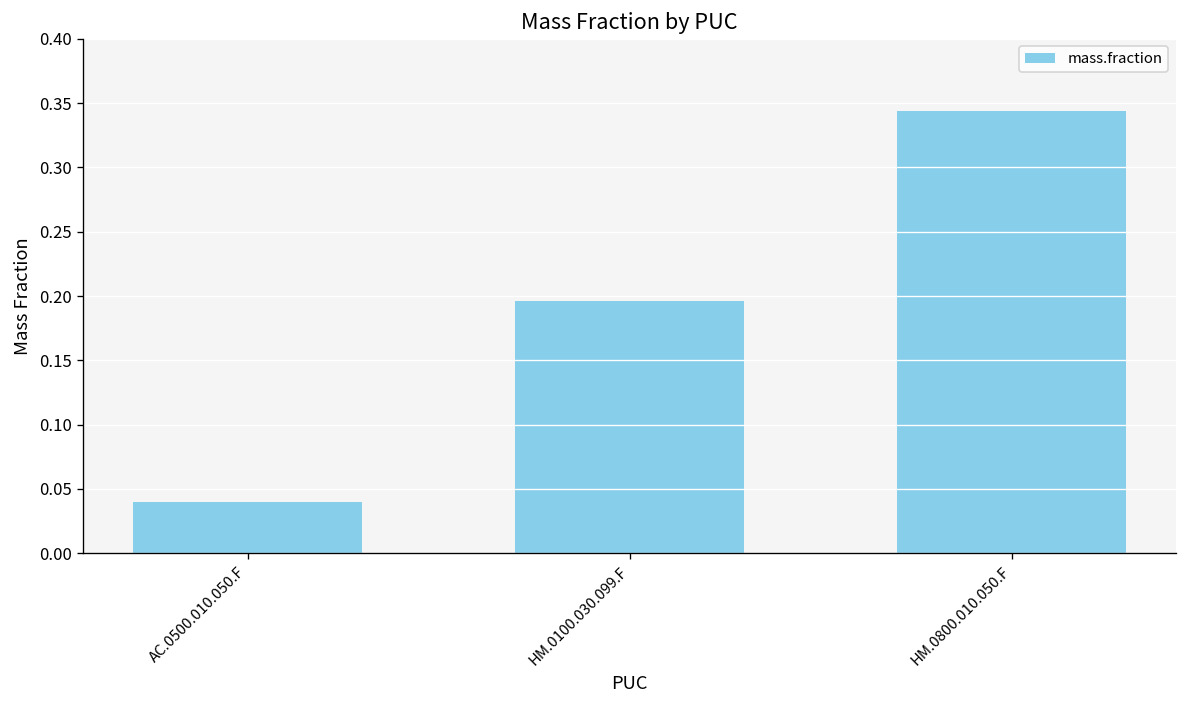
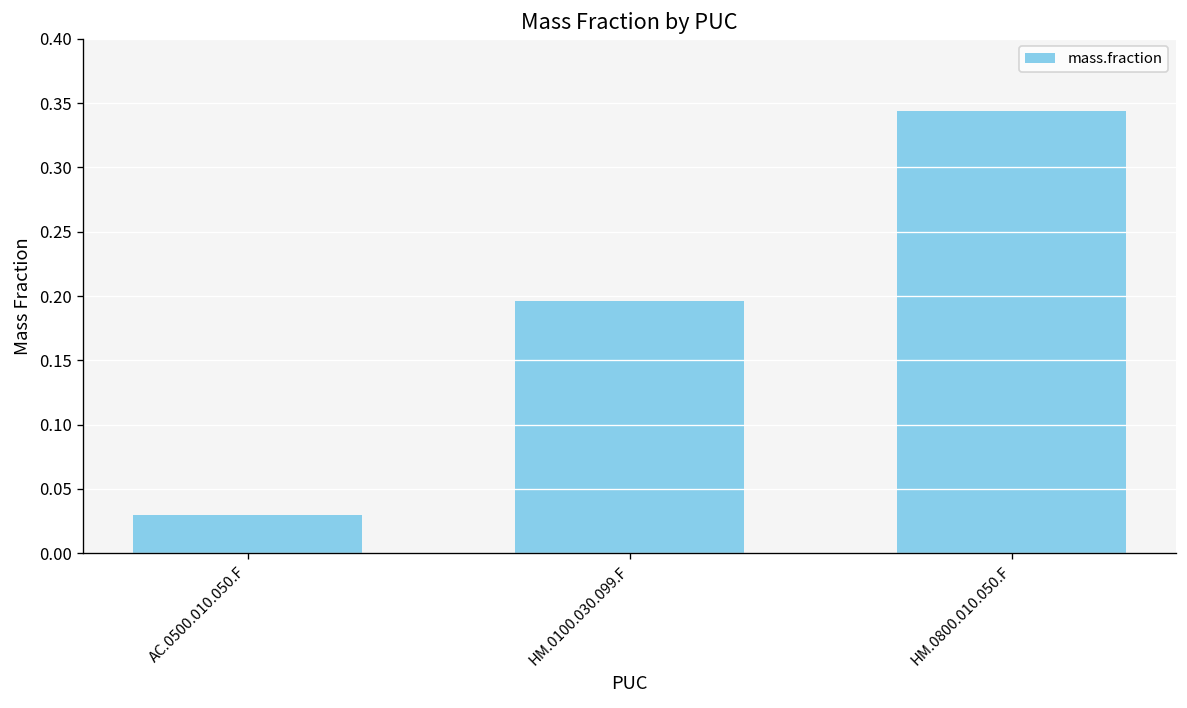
AC.0500.010.050.F: 0.04 -> 0.03
